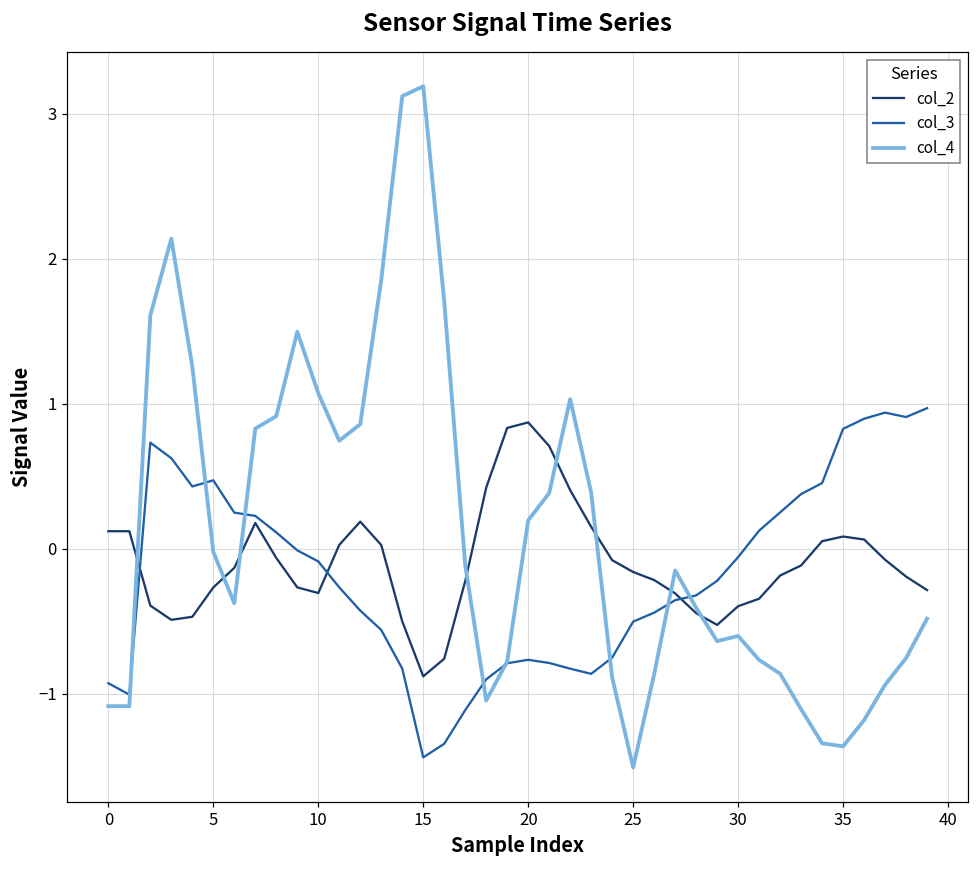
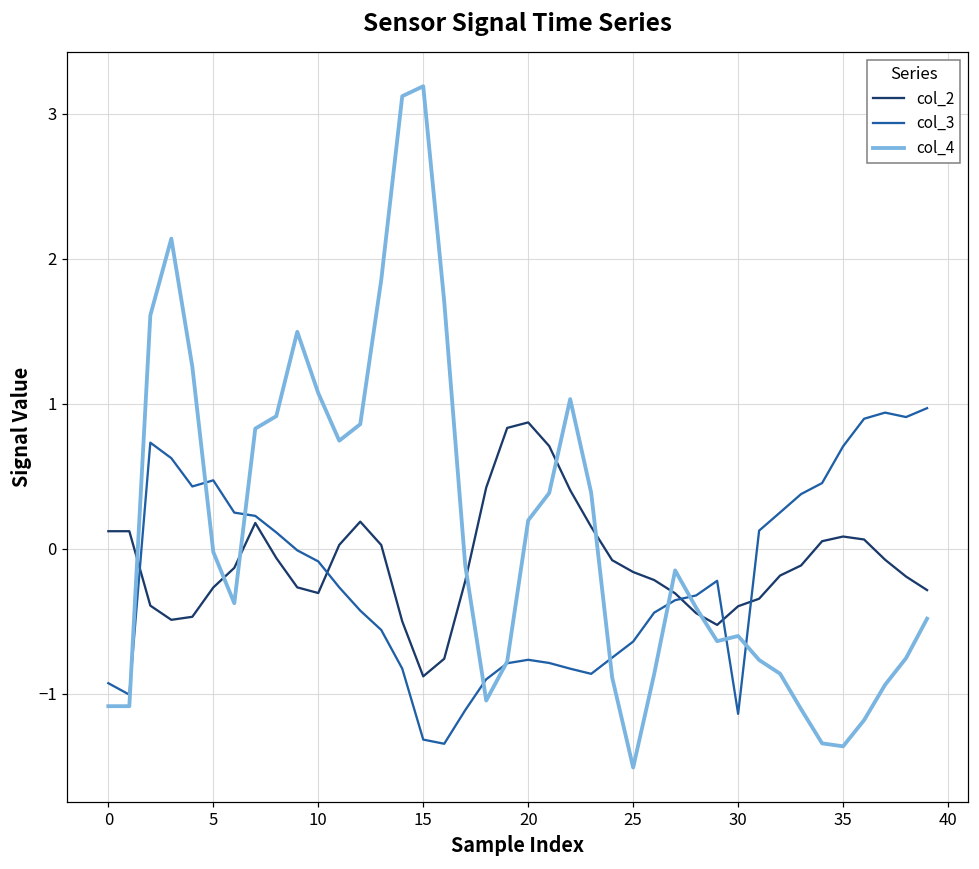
col_3, 15: -1.44 -> -1.32
col_3, 25: -0.50 -> -0.64
col_3, 30: -0.06 -> -1.14
col_3, 35: 0.83 -> 0.71
